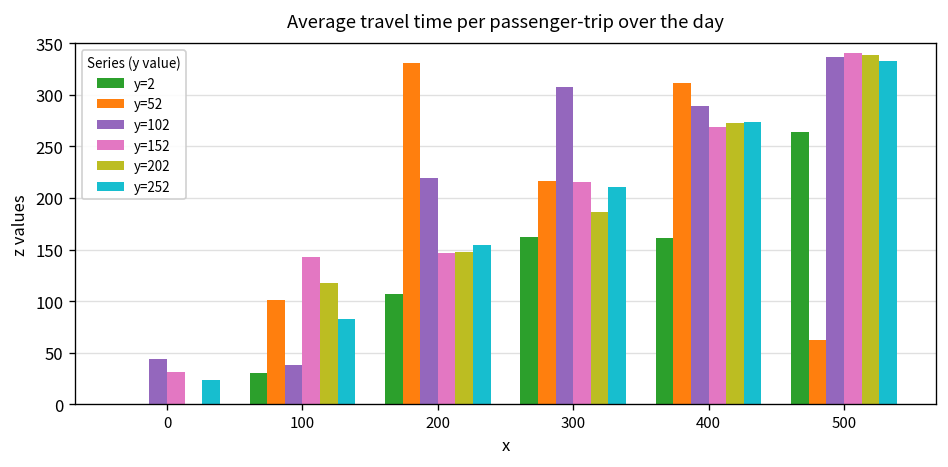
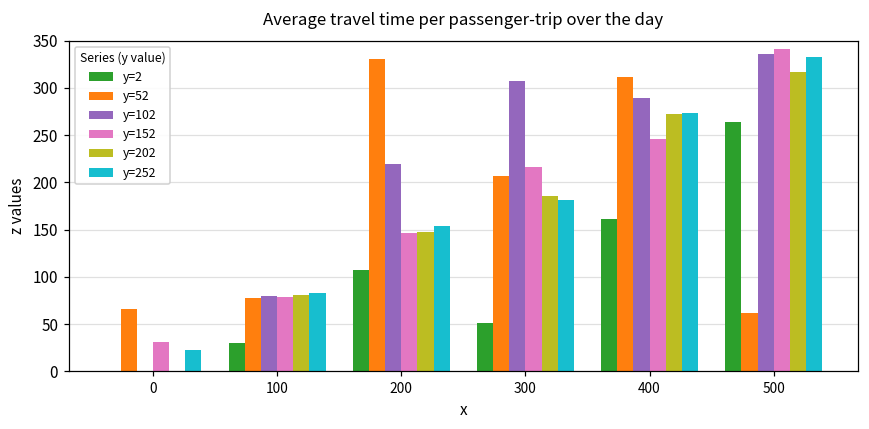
y=52, 0: 0 -> 70
y=102, 0: 40 -> 0
y=52, 100: 100 -> 80
y=102, 100: 40 -> 80
y=152, 100: 140 -> 80
y=202, 100: 120 -> 80
y=2, 300: 160 -> 50
y=52, 300: 220 -> 210
y=252, 300: 210 -> 180
y=152, 400: 270 -> 250
y=202, 500: 340 -> 320
